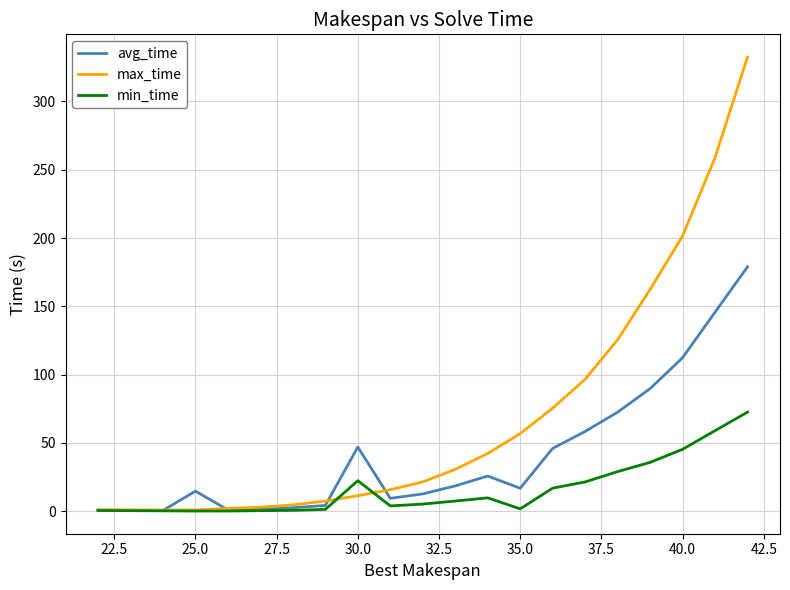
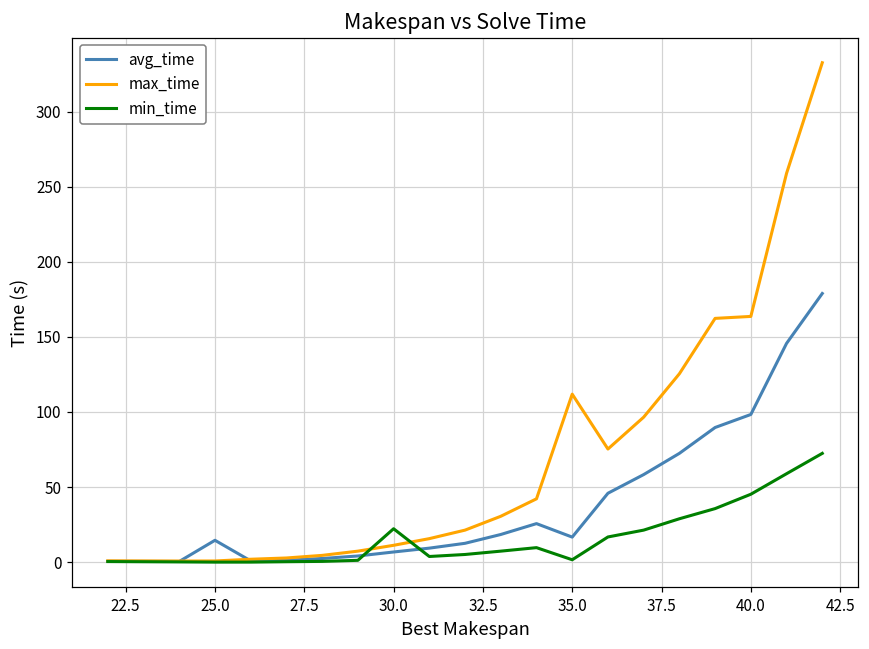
avg_time, 30.0: 47 -> 7
max_time, 35.0: 57 -> 112
avg_time, 40.0: 112 -> 98
max_time, 40.0: 201 -> 164
